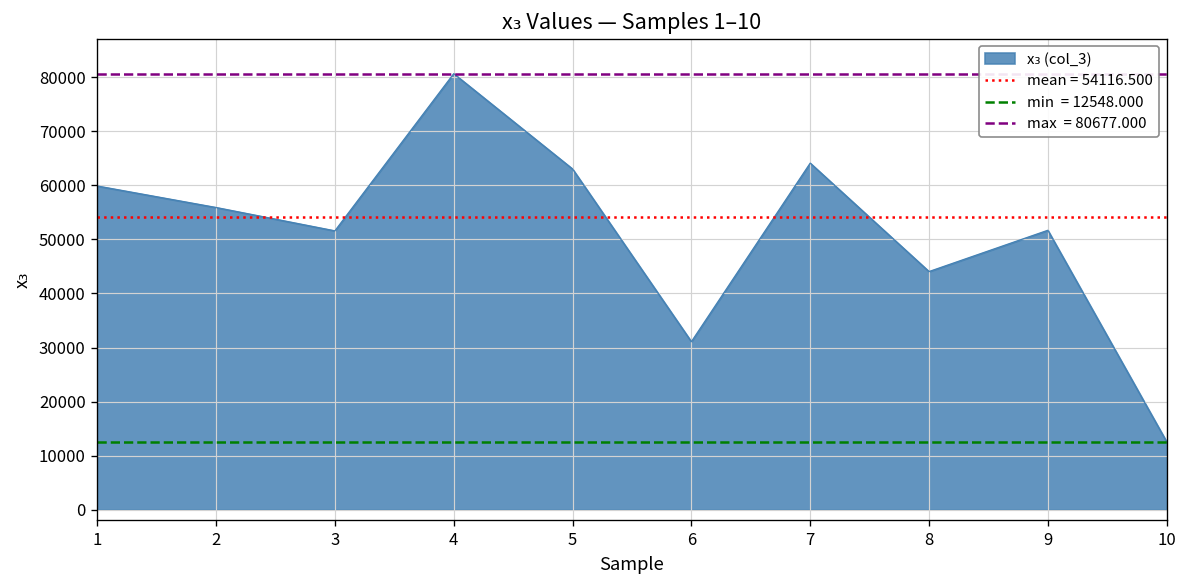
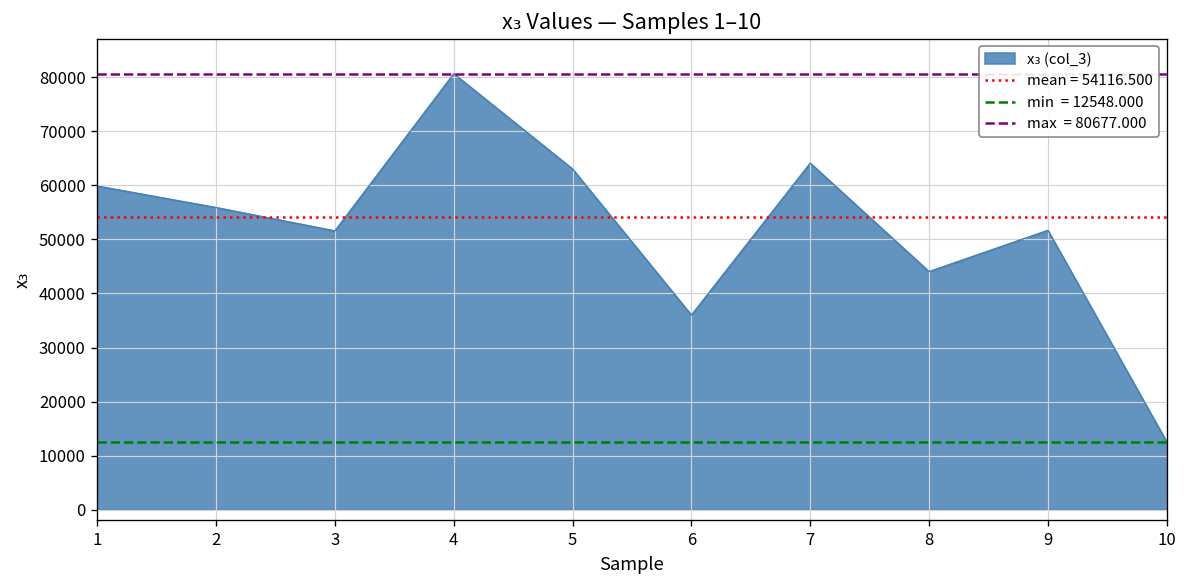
6: 31000 -> 36000
